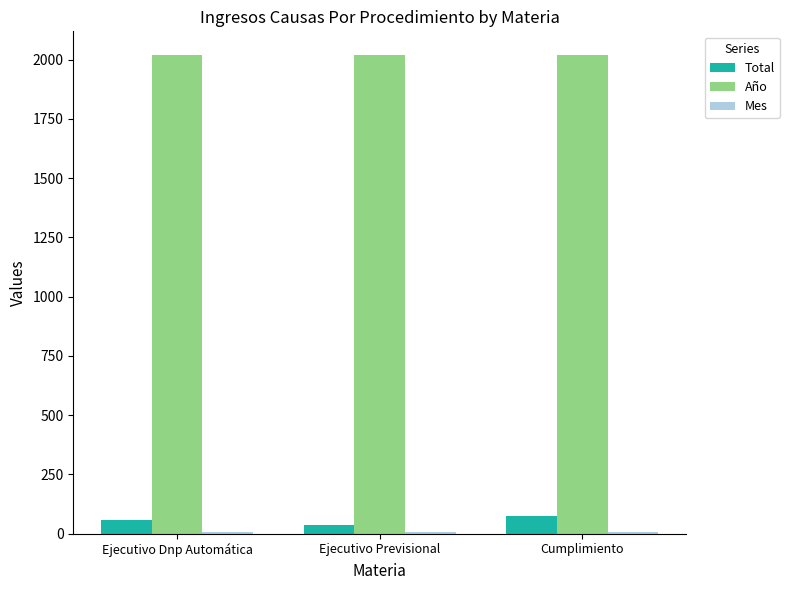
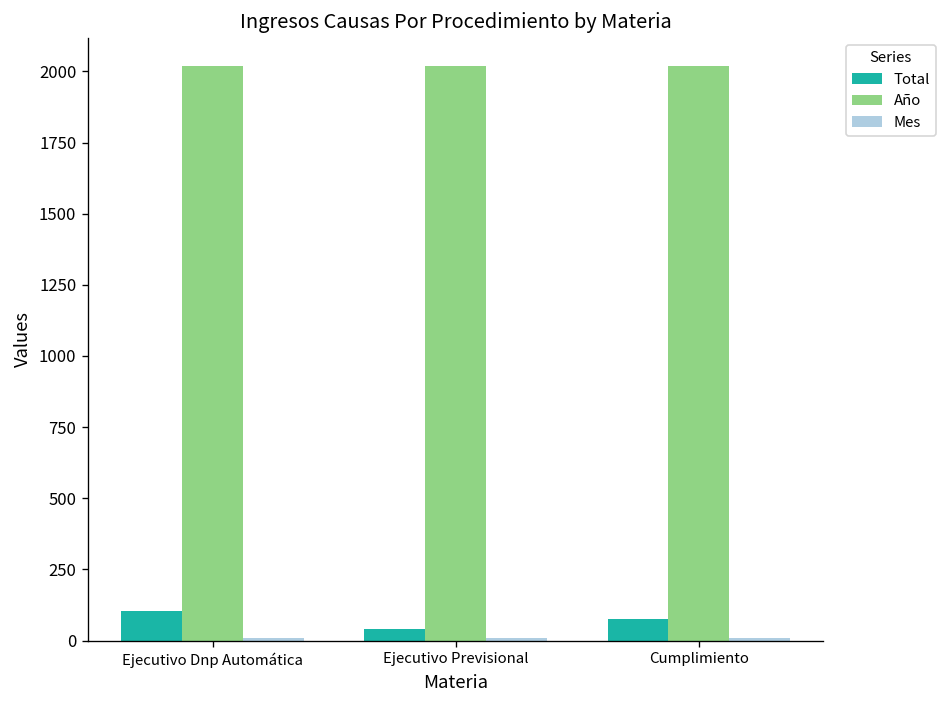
Total, Ejecutivo Dnp Automática: 60 -> 110
